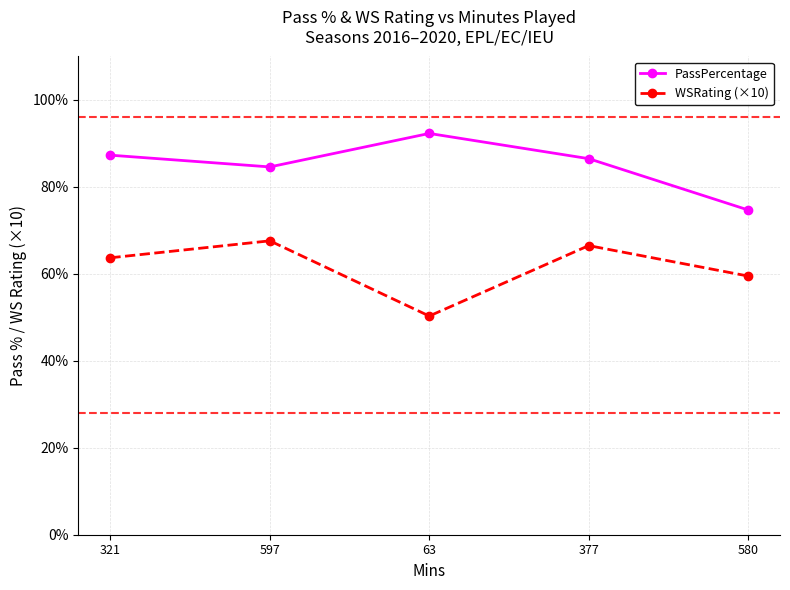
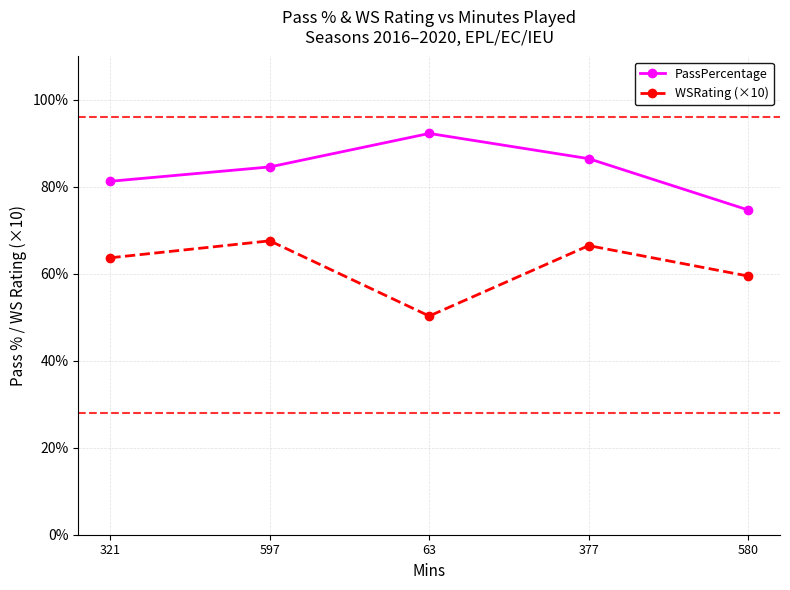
PassPercentage, 321: 87% -> 81%
